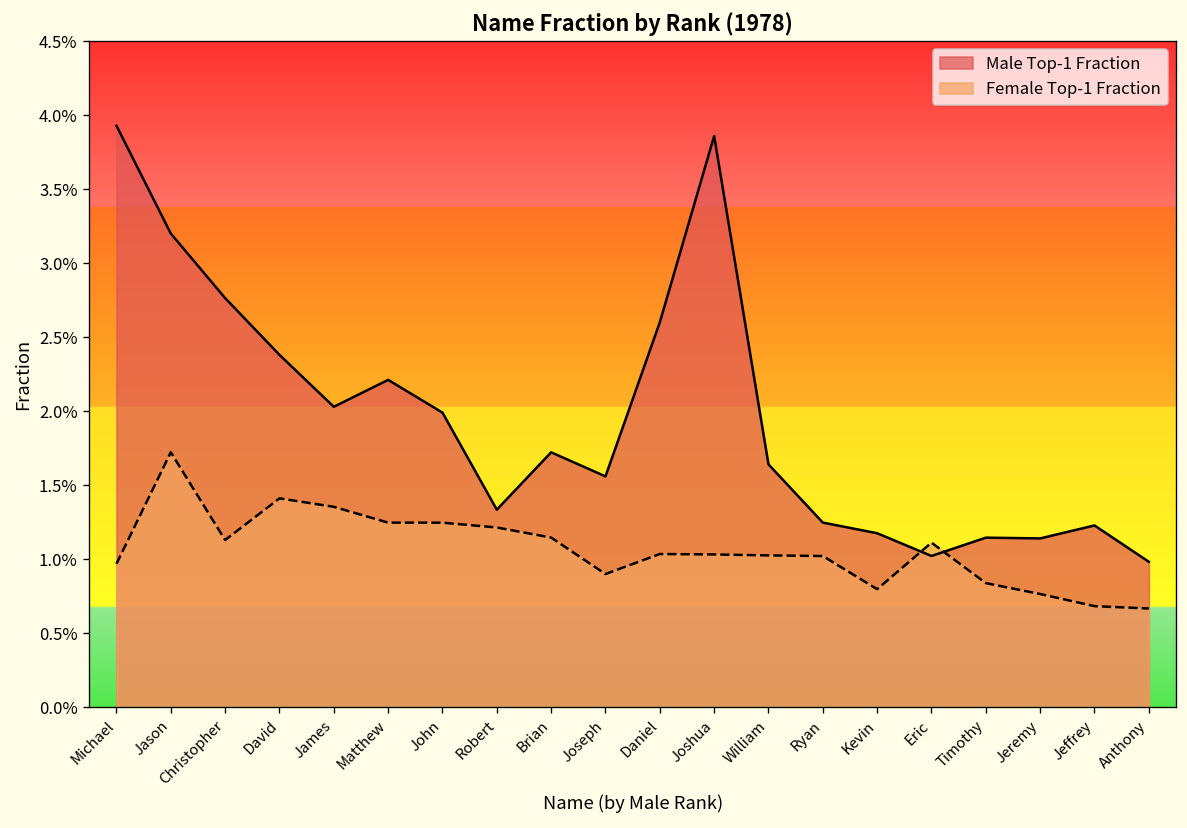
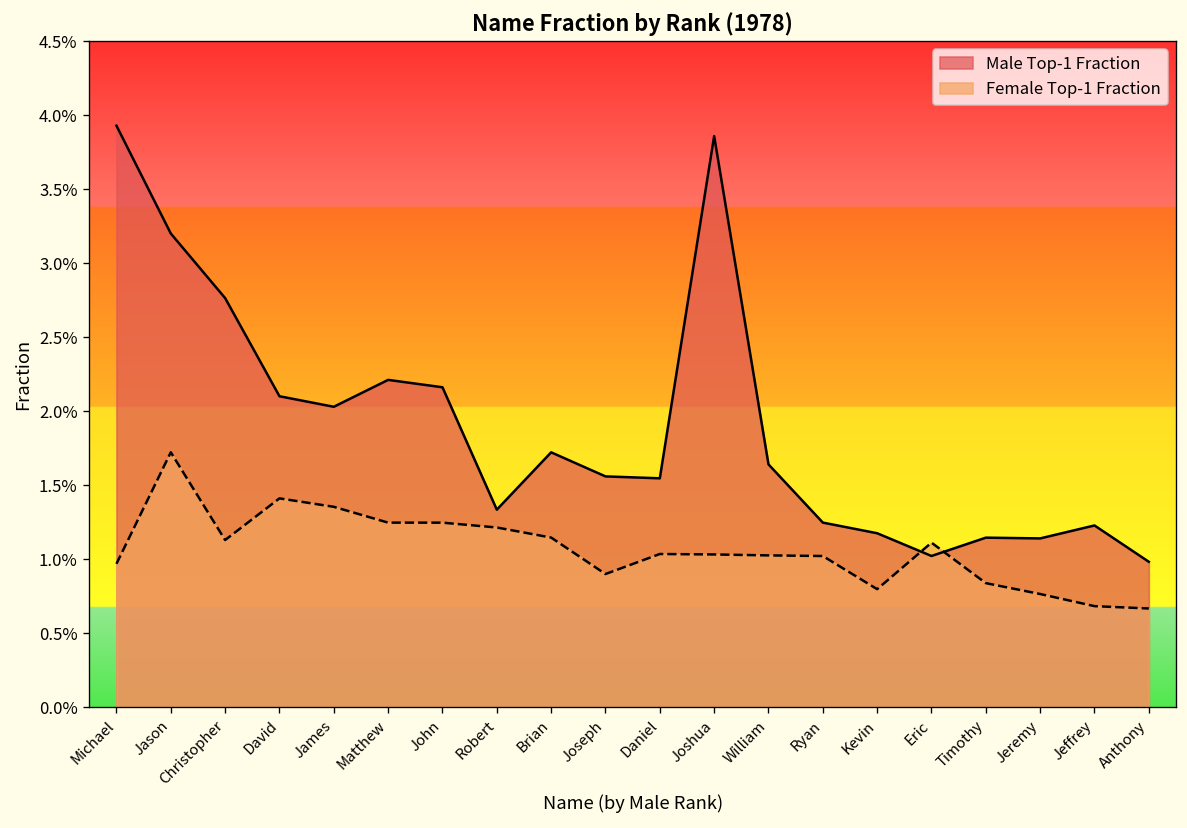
Male Top-1 Fraction, David: 2.38% -> 2.10%
Male Top-1 Fraction, John: 1.99% -> 2.16%
Male Top-1 Fraction, Daniel: 2.60% -> 1.55%
